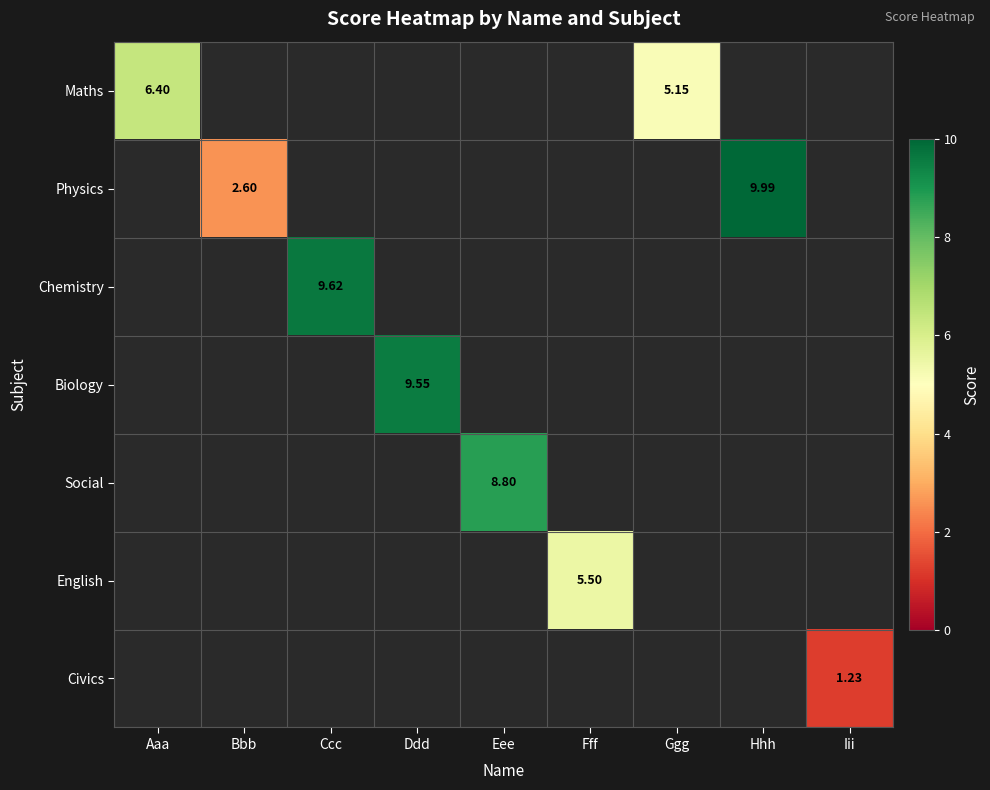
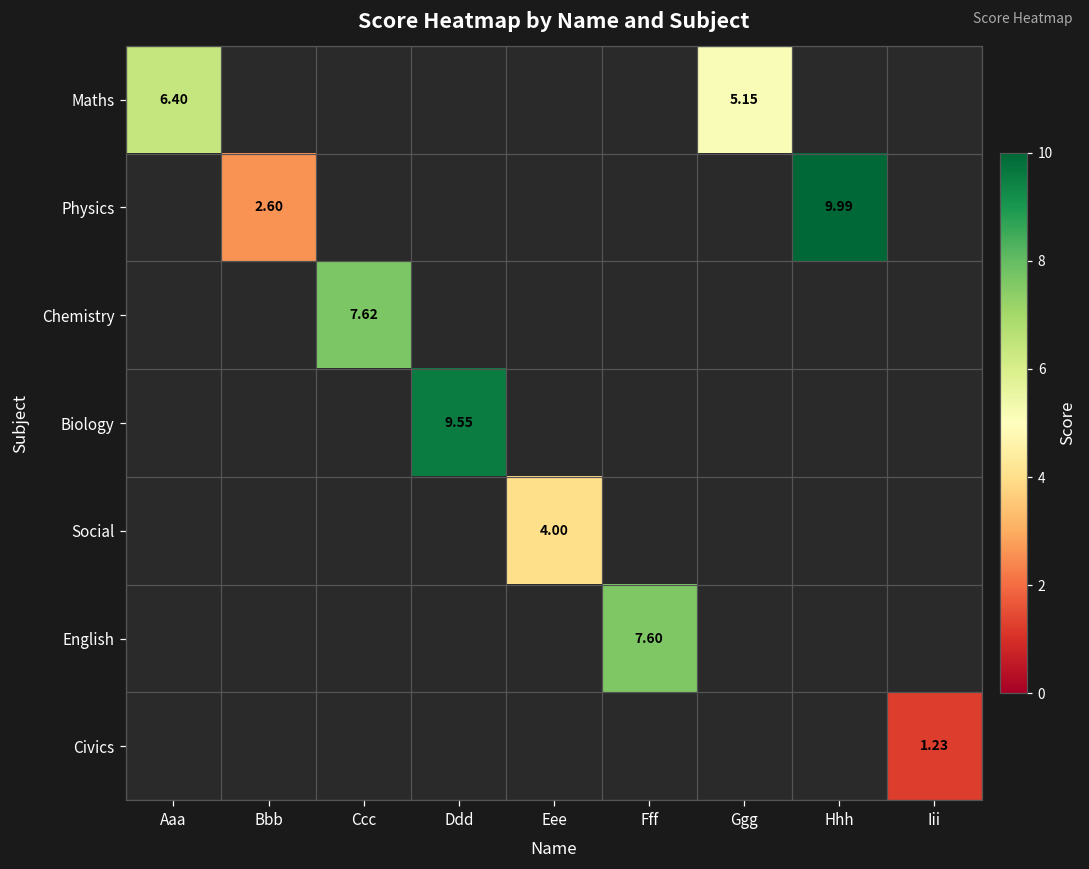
Chemistry, Ccc: 9.62 -> 7.62
Social, Eee: 8.80 -> 4.00
English, Fff: 5.50 -> 7.60
